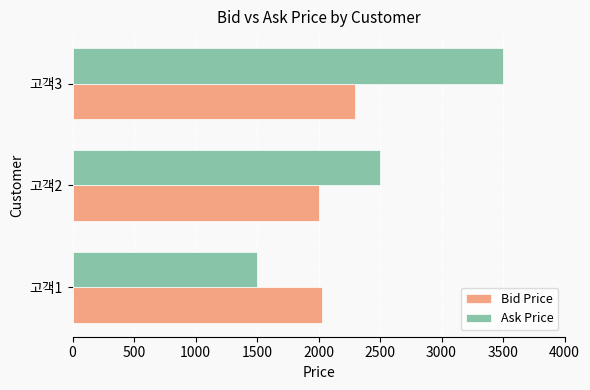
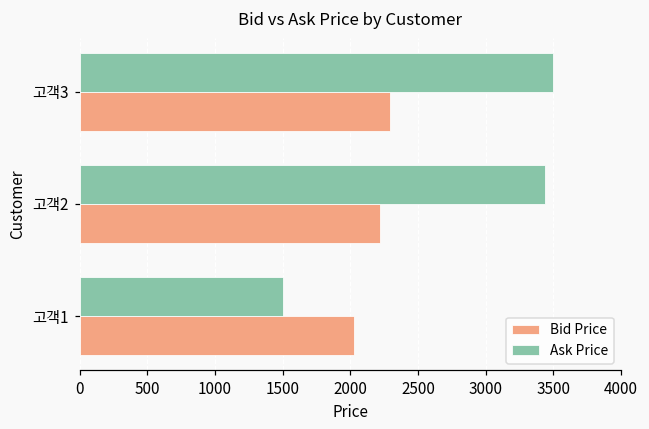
Ask Price, 고객2: 2500 -> 3440
Bid Price, 고객2: 2000 -> 2220
